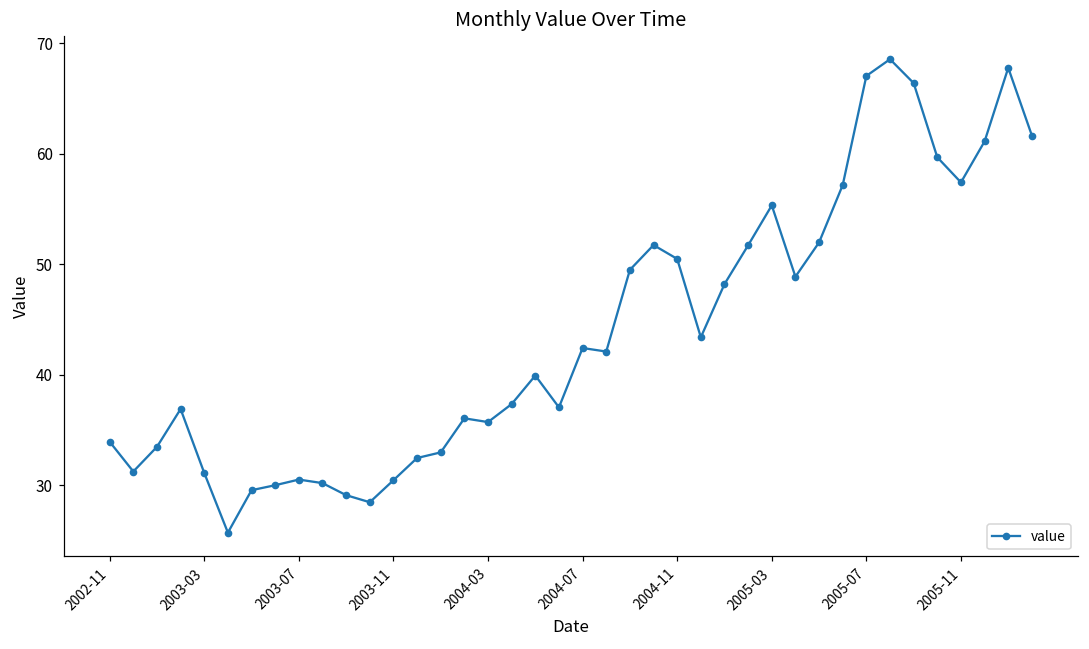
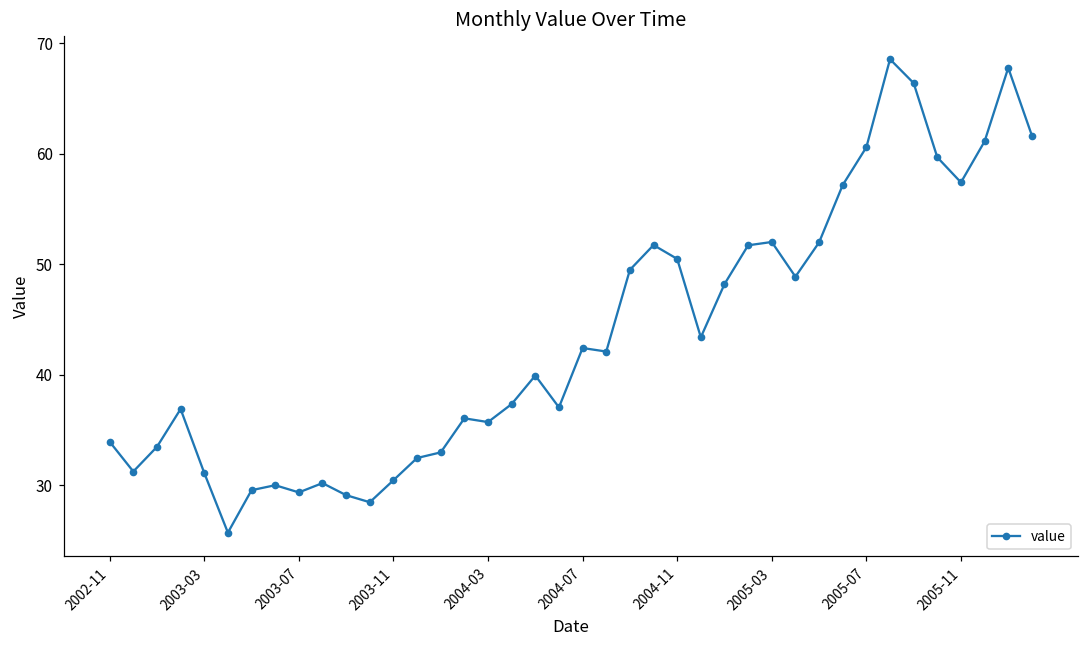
2003-07: 30.5 -> 29.4
2005-03: 55.3 -> 52.0
2005-07: 67.0 -> 60.6
